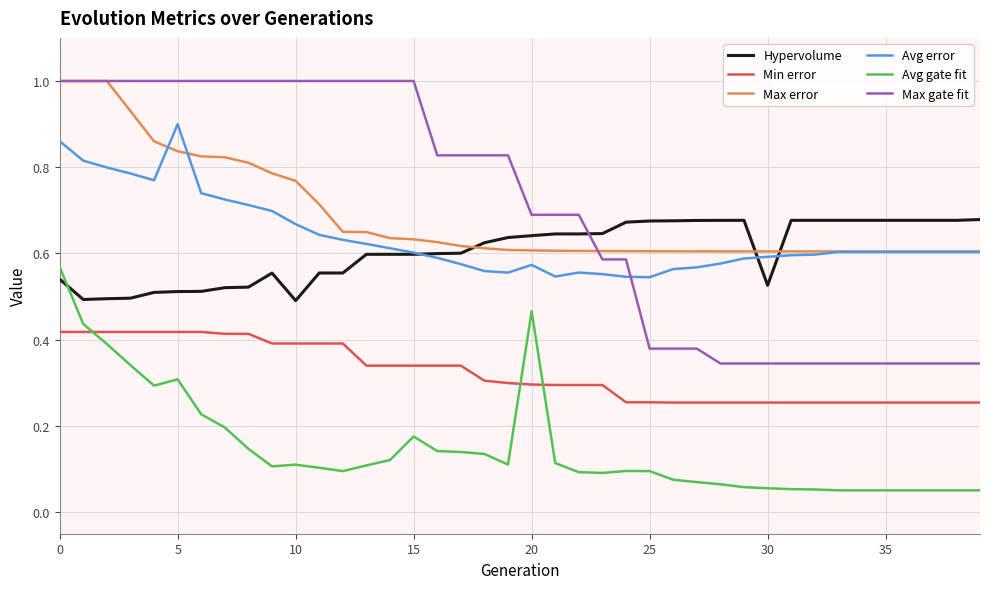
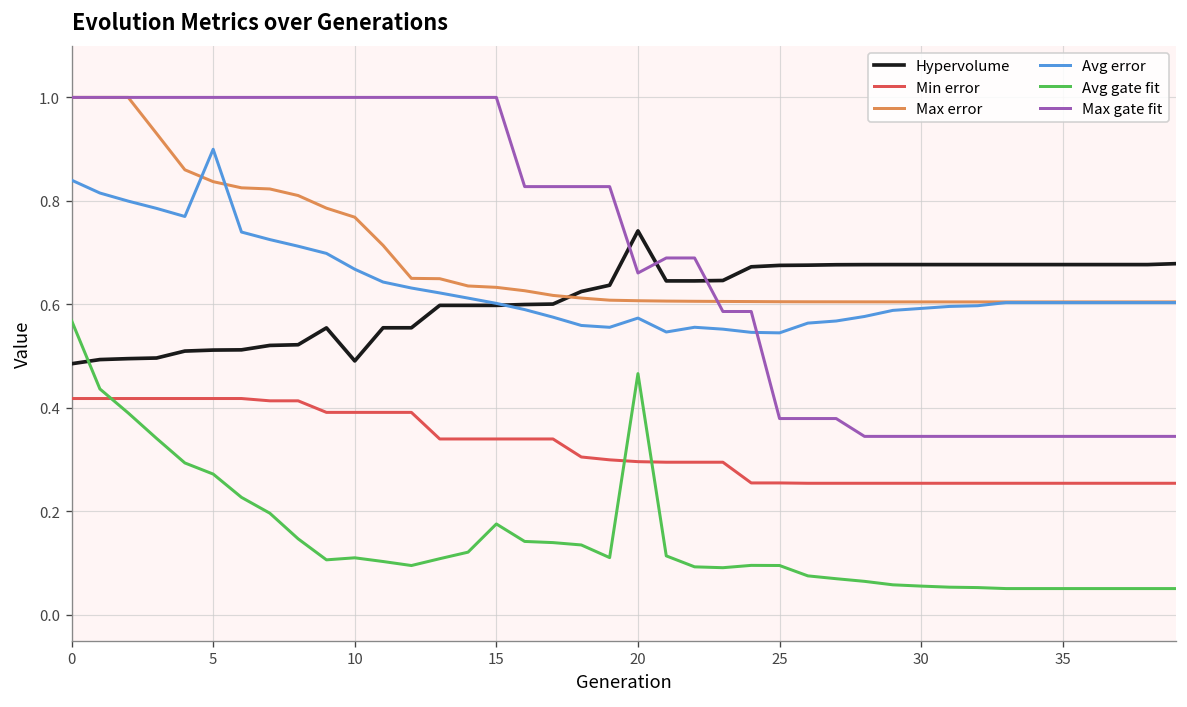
Hypervolume, 0: 0.54 -> 0.49
Avg error, 0: 0.86 -> 0.84
Avg gate fit, 5: 0.31 -> 0.27
Hypervolume, 20: 0.64 -> 0.74
Max gate fit, 20: 0.69 -> 0.66
Hypervolume, 30: 0.53 -> 0.68
